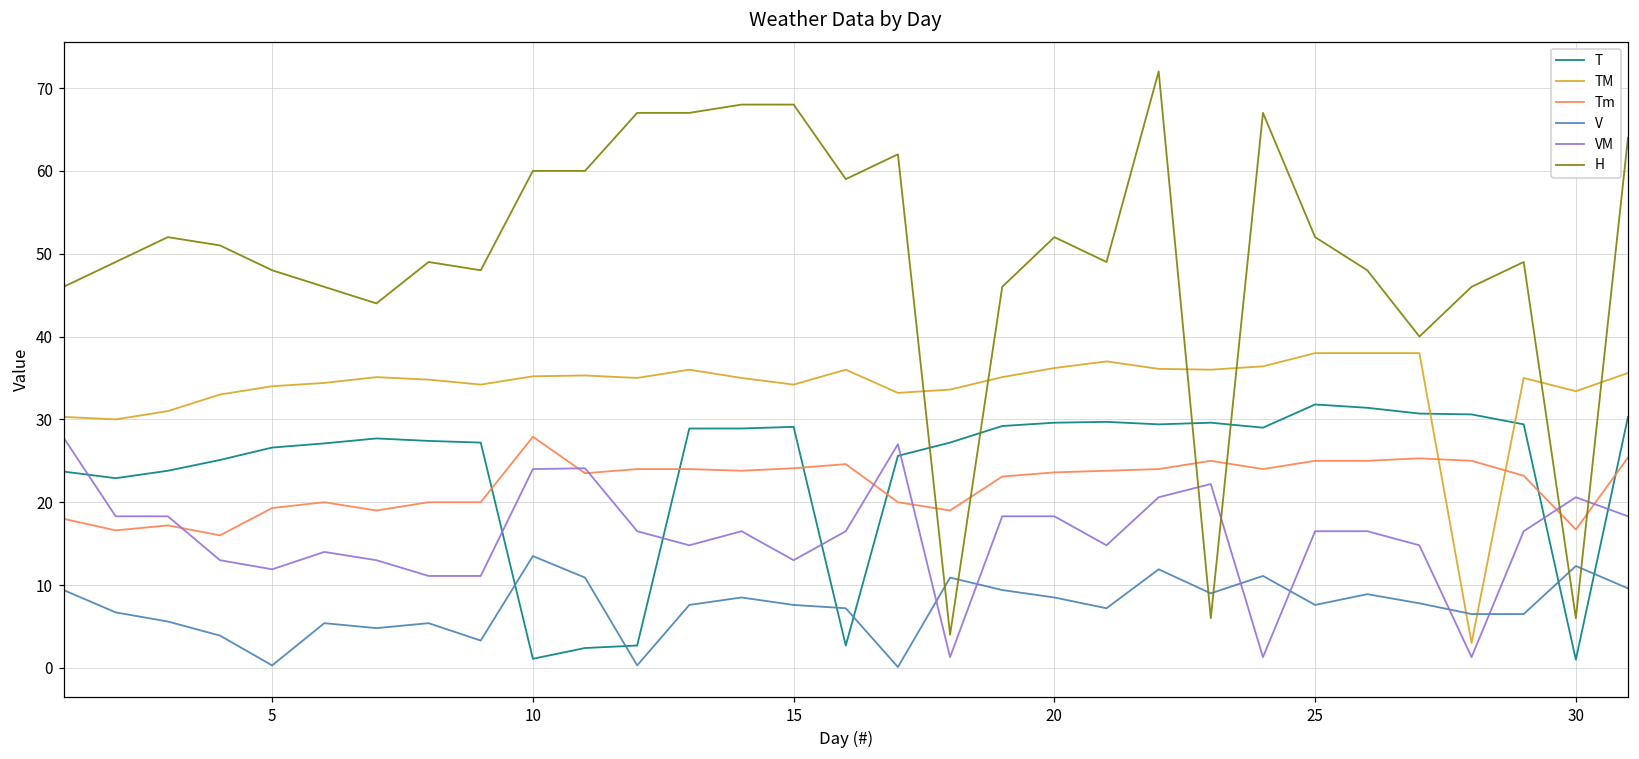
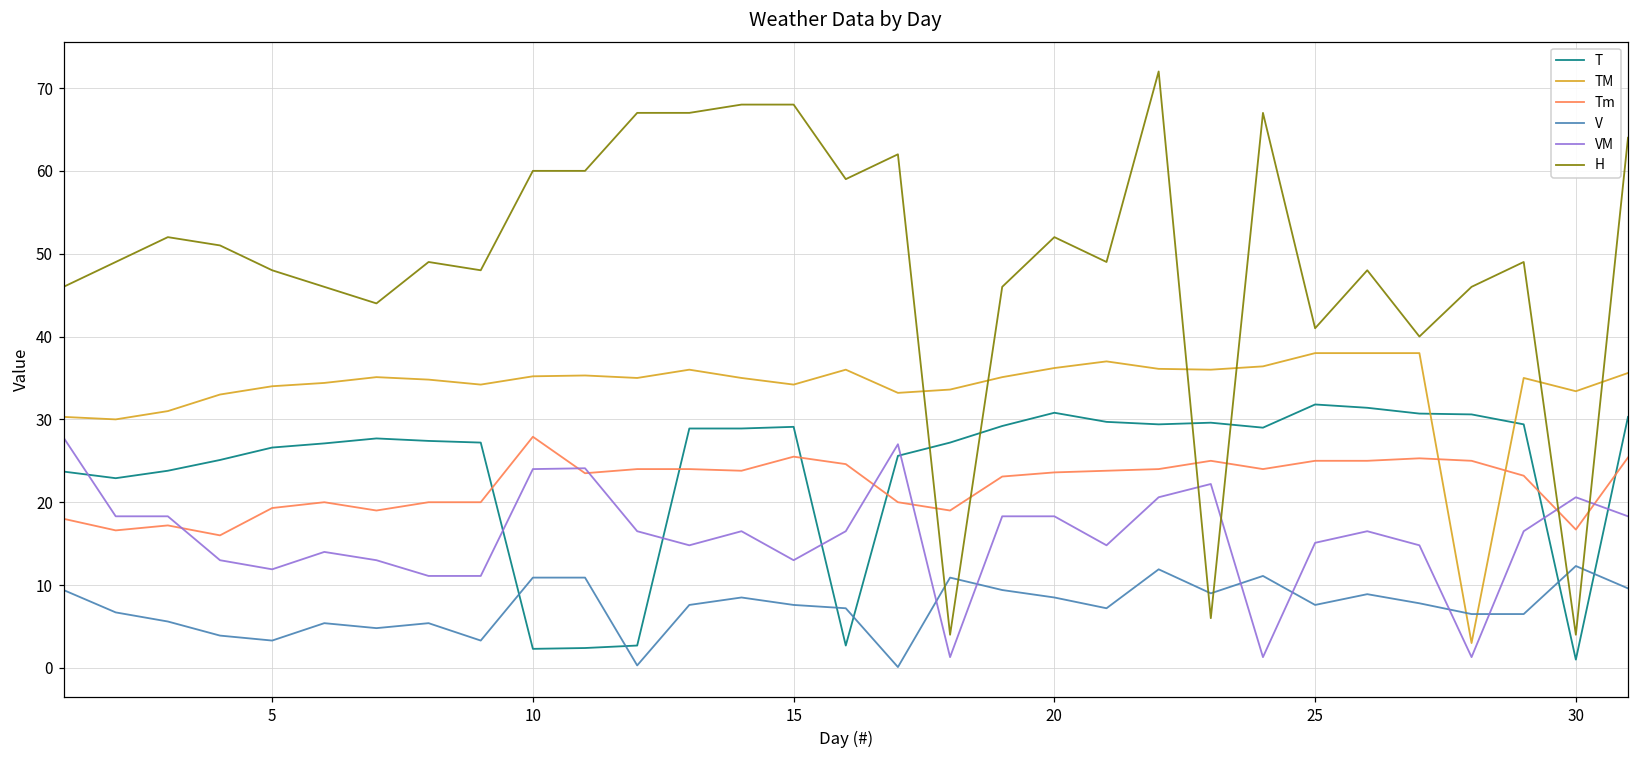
V, 5: 0 -> 3
T, 10: 1 -> 2
V, 10: 14 -> 11
Tm, 15: 24 -> 26
T, 20: 30 -> 31
VM, 25: 17 -> 15
H, 25: 52 -> 41
H, 30: 6 -> 4
